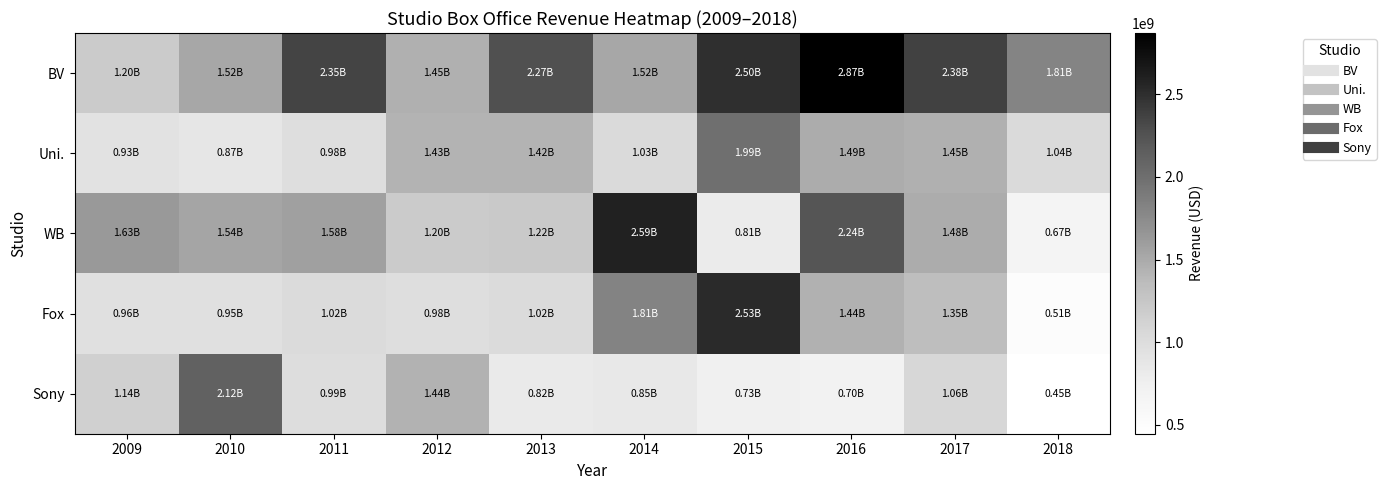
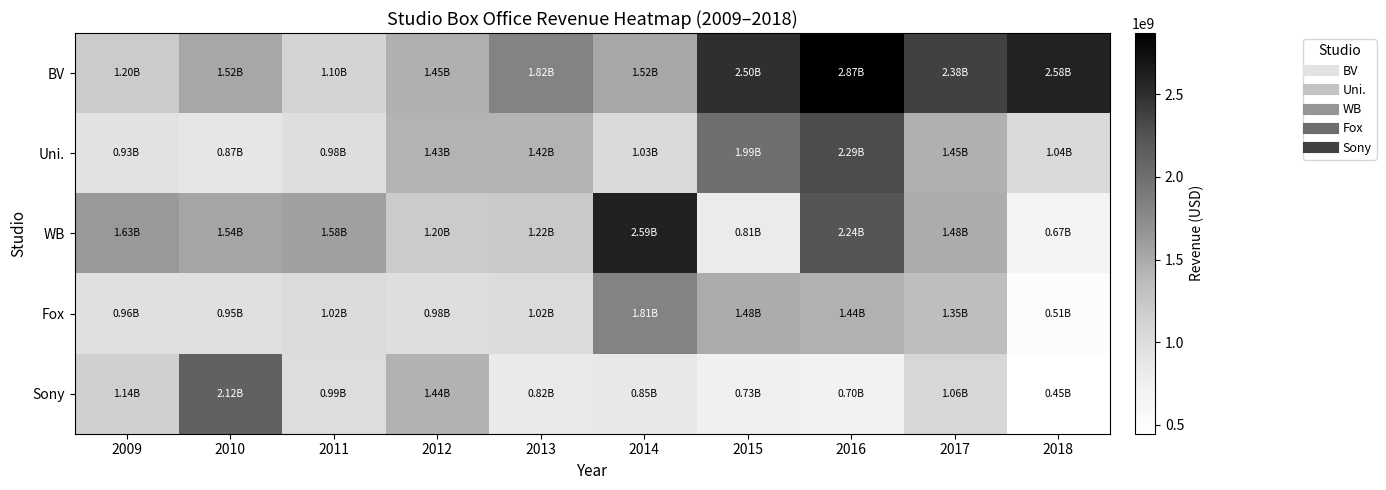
BV, 2011: 2.35B -> 1.10B
BV, 2013: 2.27B -> 1.82B
BV, 2018: 1.81B -> 2.58B
Uni., 2016: 1.49B -> 2.29B
Fox, 2015: 2.53B -> 1.48B
